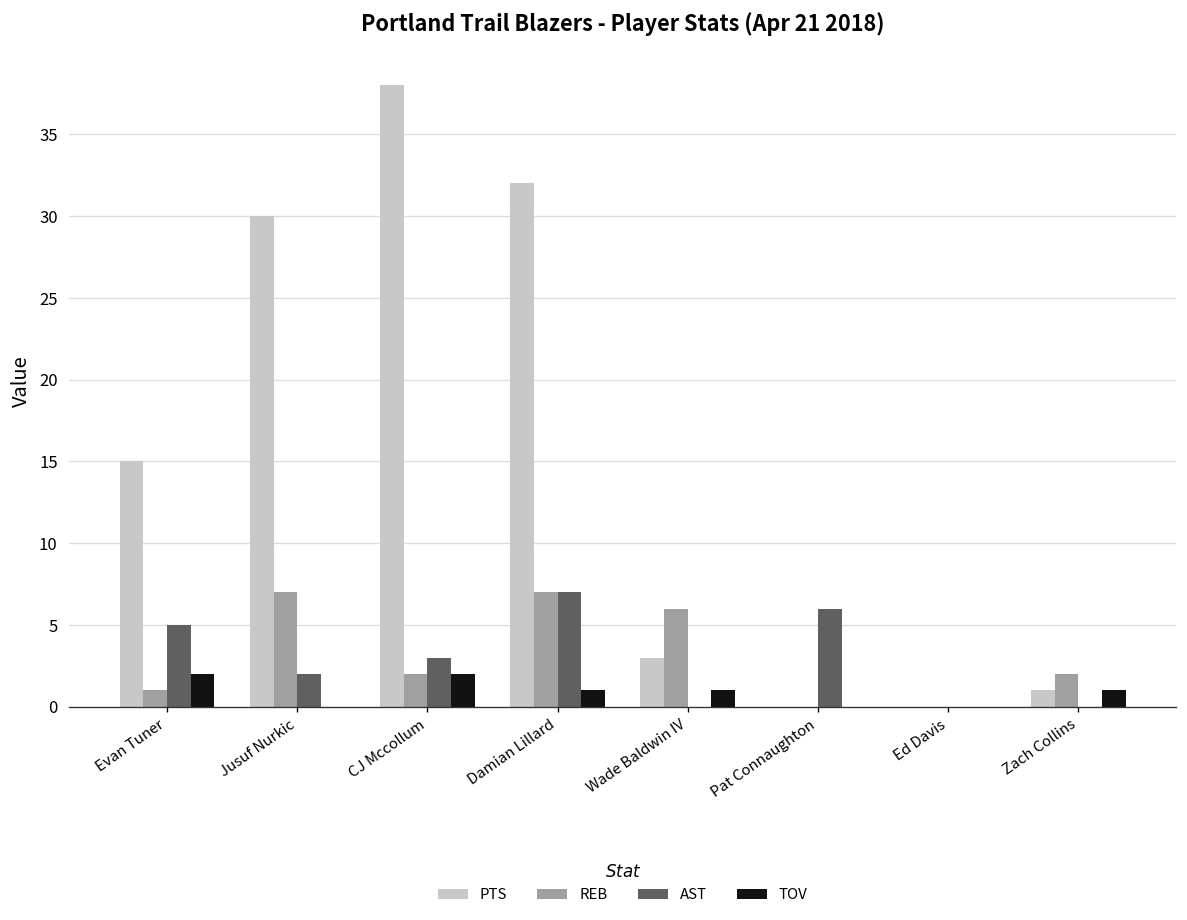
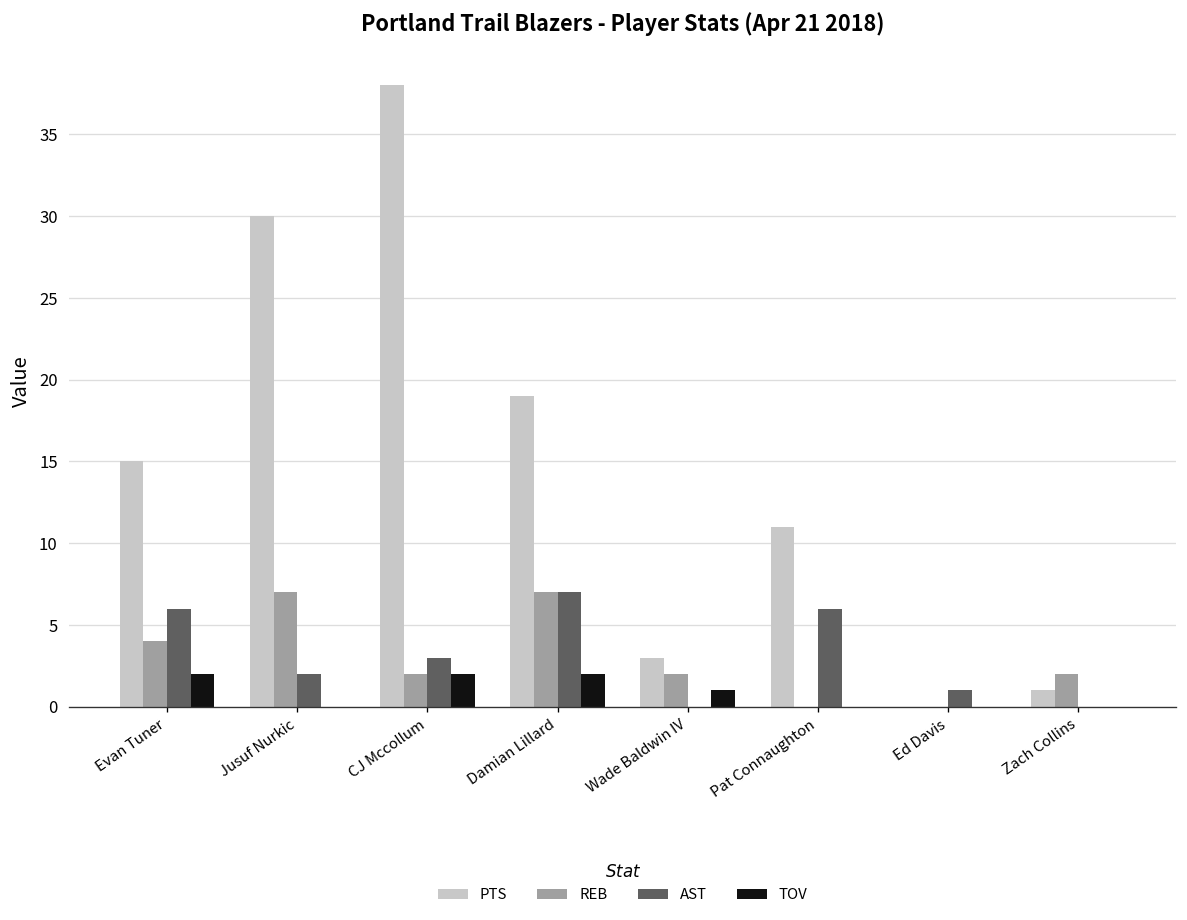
REB, Evan Tuner: 1 -> 4
AST, Evan Tuner: 5 -> 6
PTS, Damian Lillard: 32 -> 19
TOV, Damian Lillard: 1 -> 2
REB, Wade Baldwin IV: 6 -> 2
PTS, Pat Connaughton: 0 -> 11
AST, Ed Davis: 0 -> 1
TOV, Zach Collins: 1 -> 0
